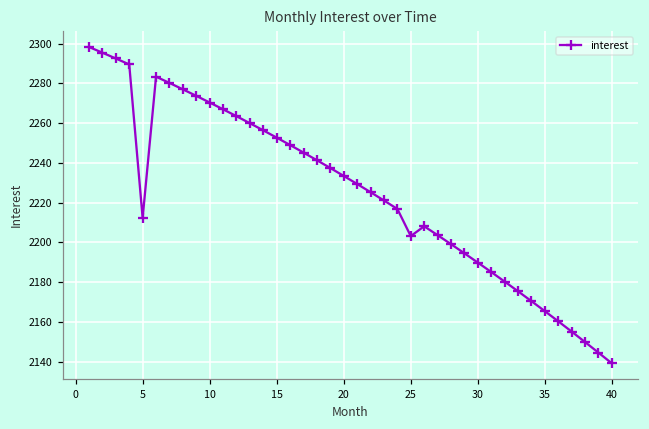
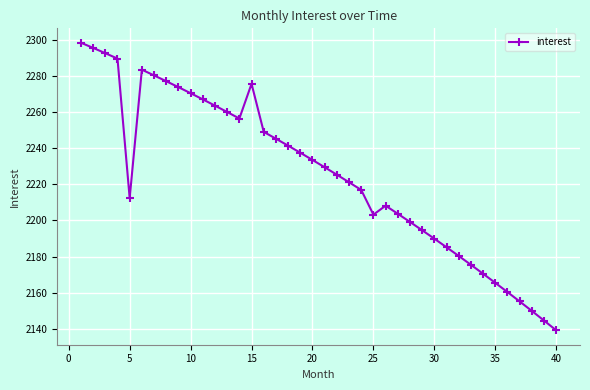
15: 2253 -> 2276
